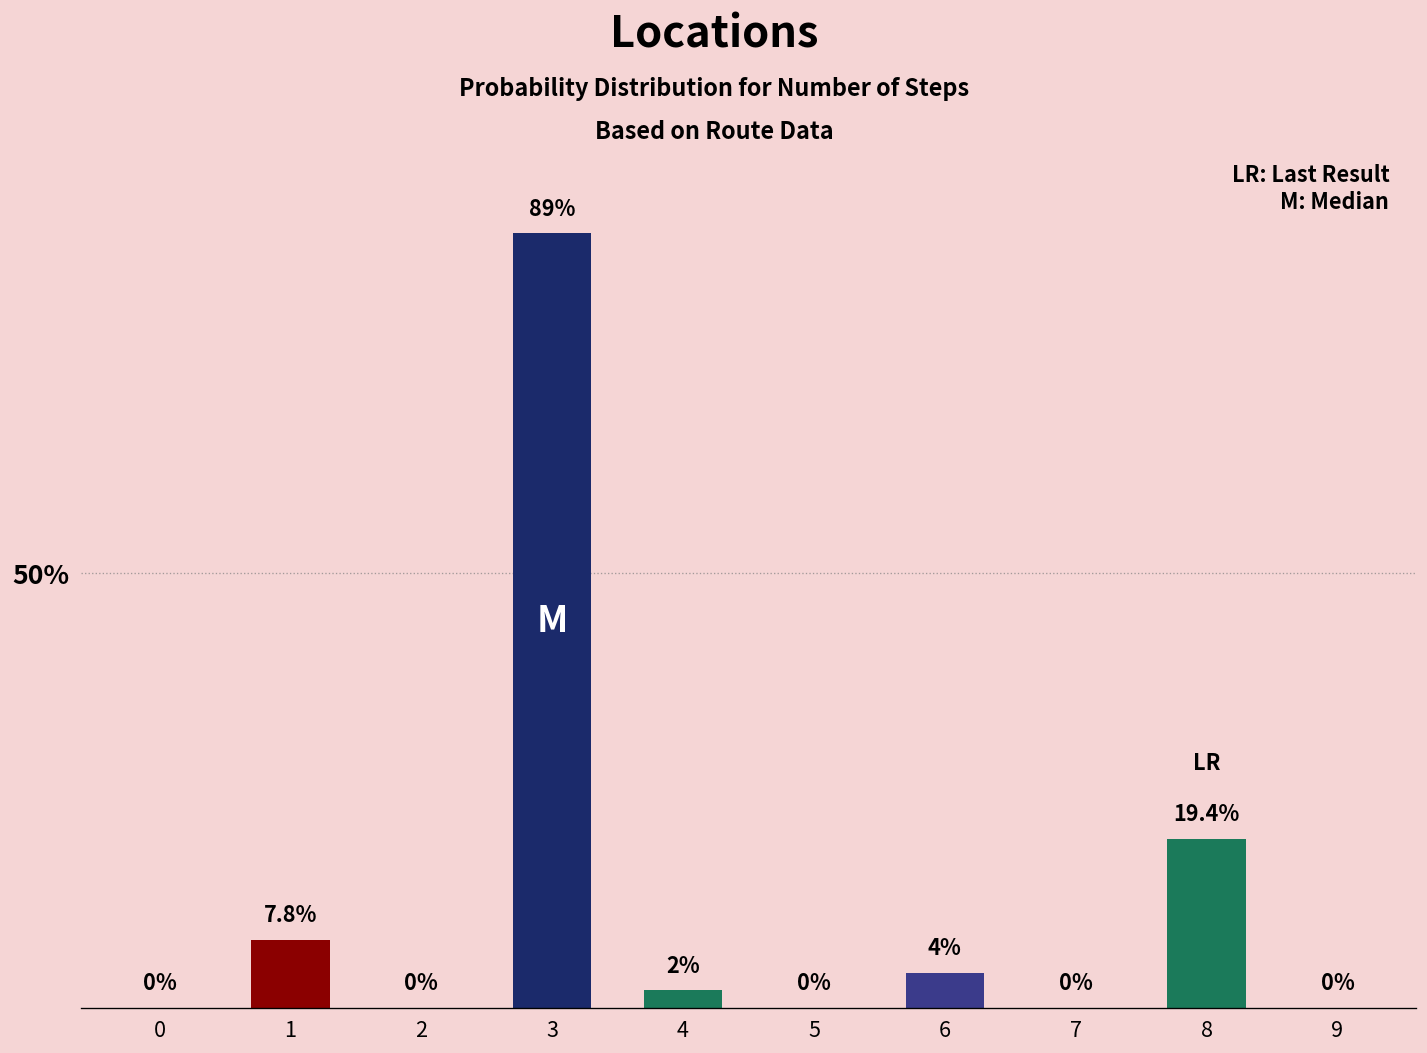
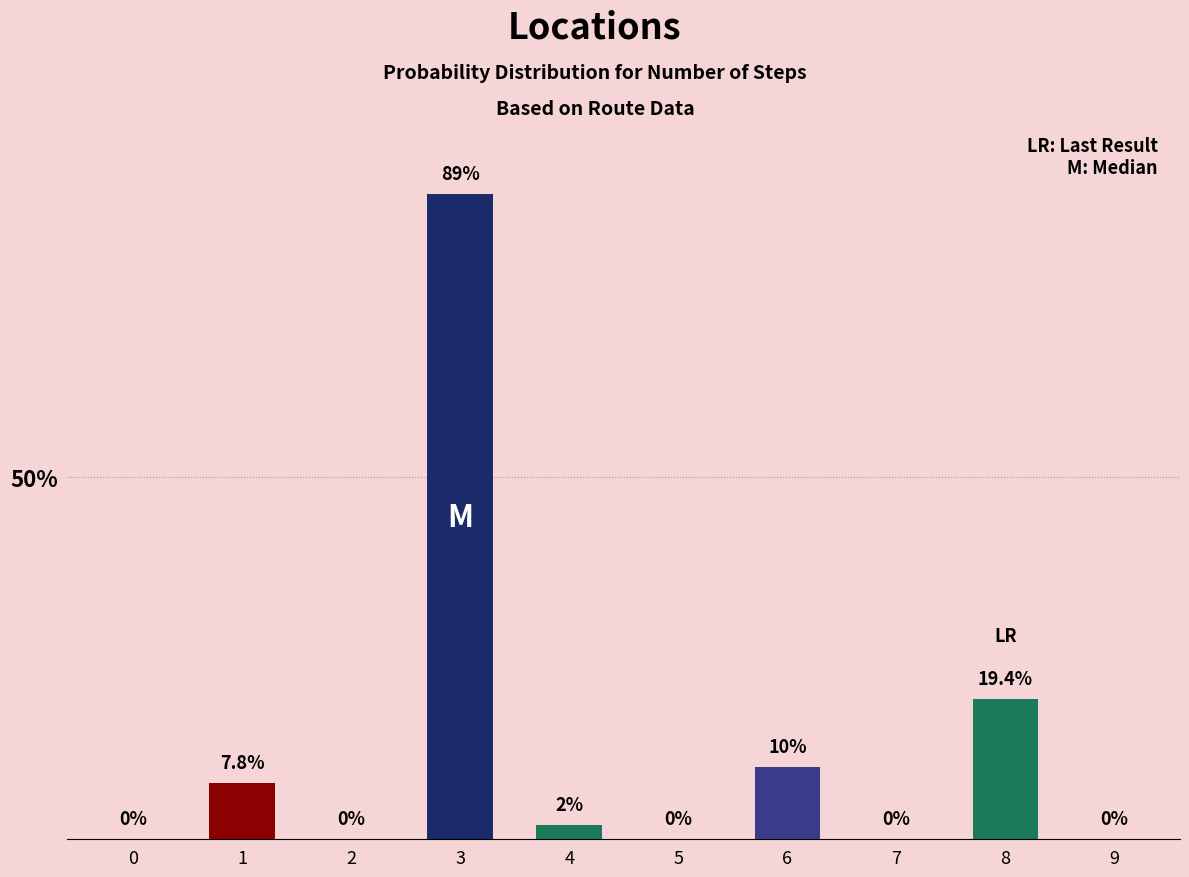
6: 4% -> 10%
